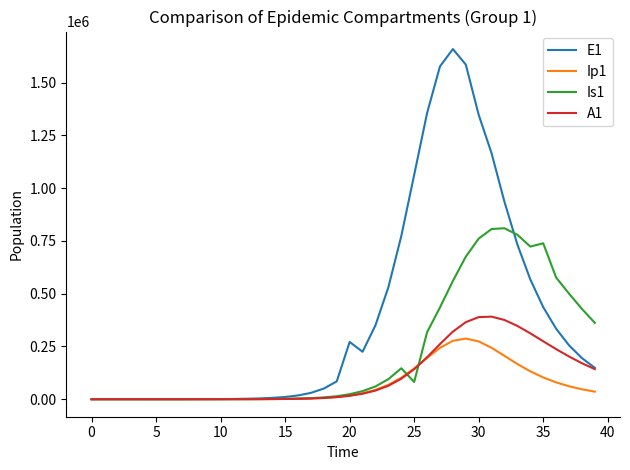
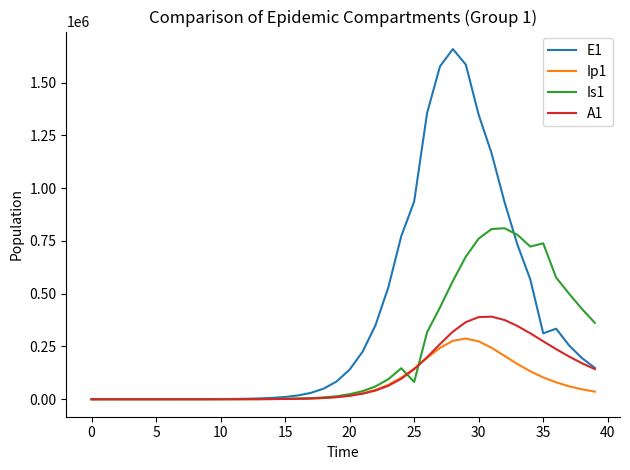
E1, 20: 270000 -> 140000
E1, 25: 1060000 -> 940000
E1, 35: 440000 -> 310000
